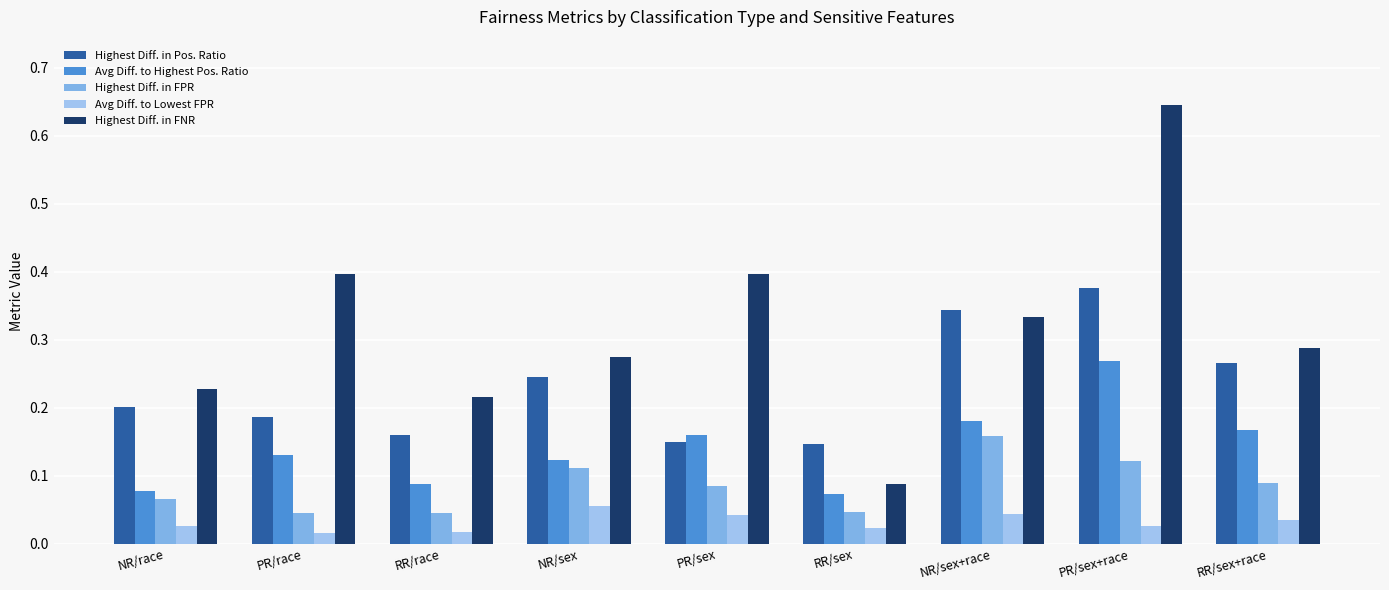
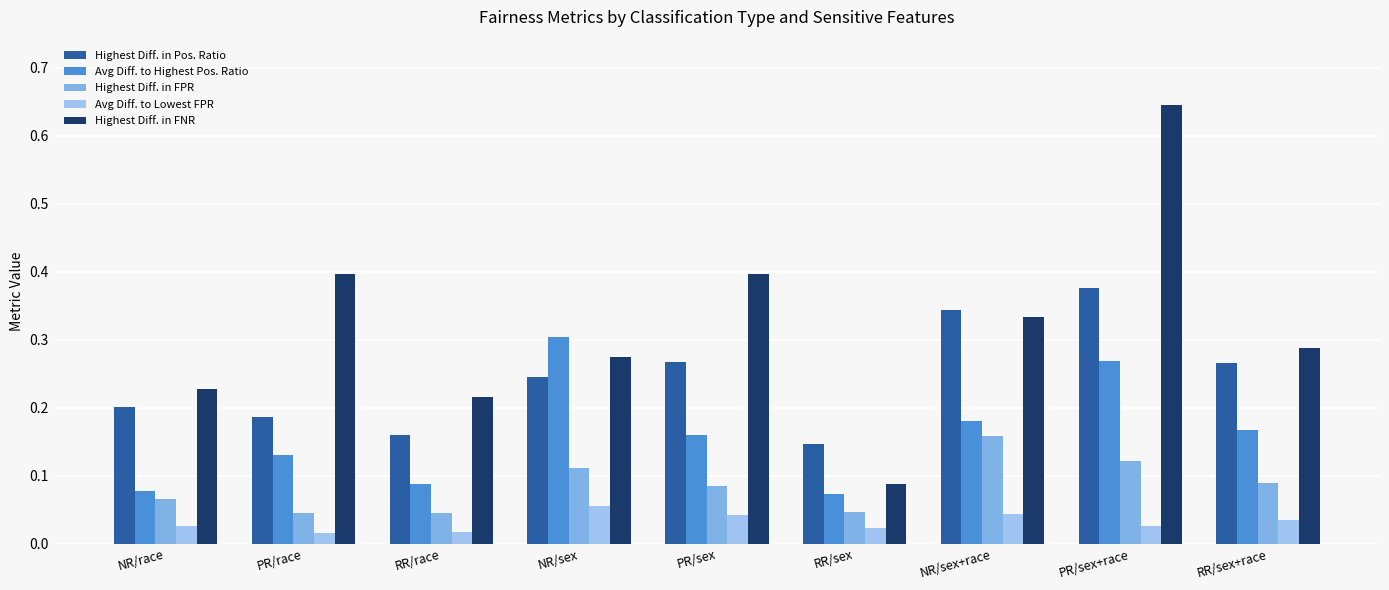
Avg Diff. to Highest Pos. Ratio, NR/sex: 0.12 -> 0.30
Highest Diff. in Pos. Ratio, PR/sex: 0.15 -> 0.27
